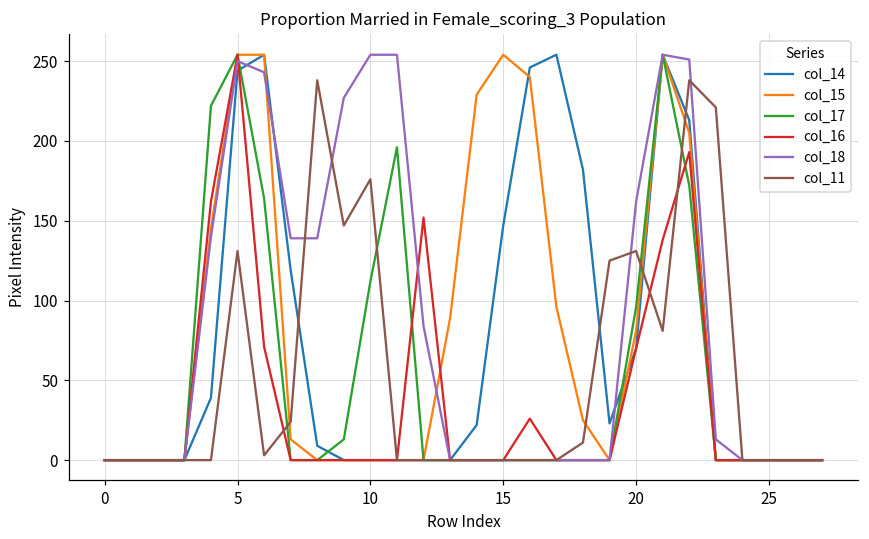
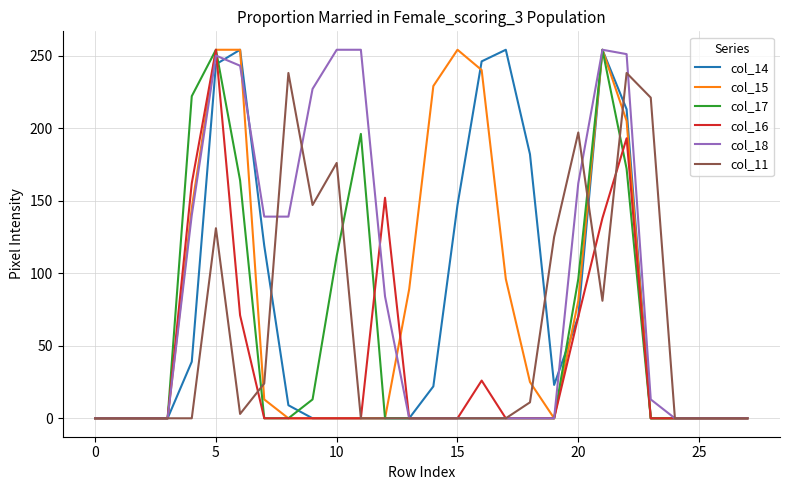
col_11, 20: 131 -> 197
